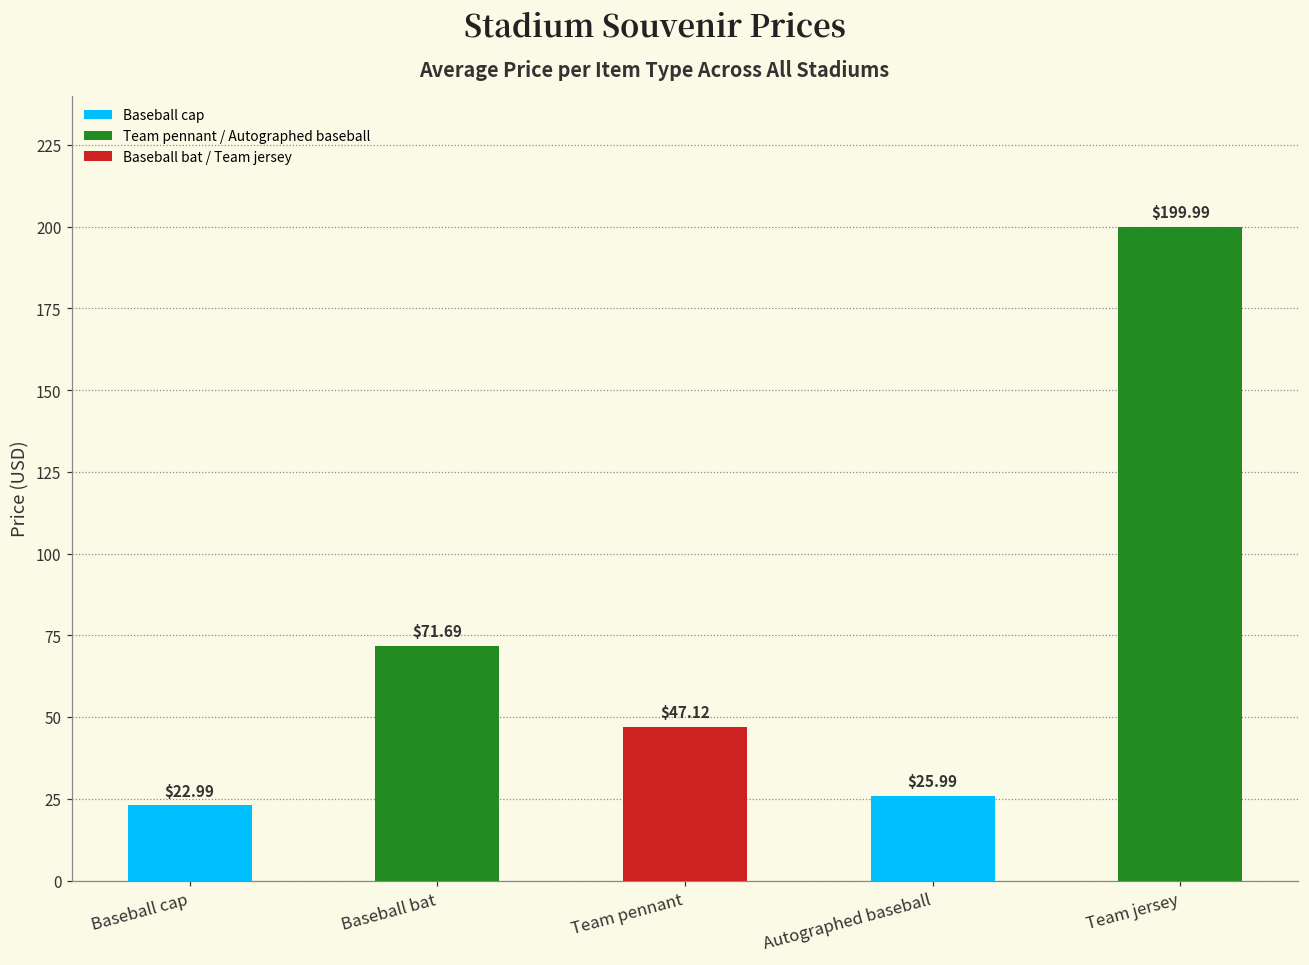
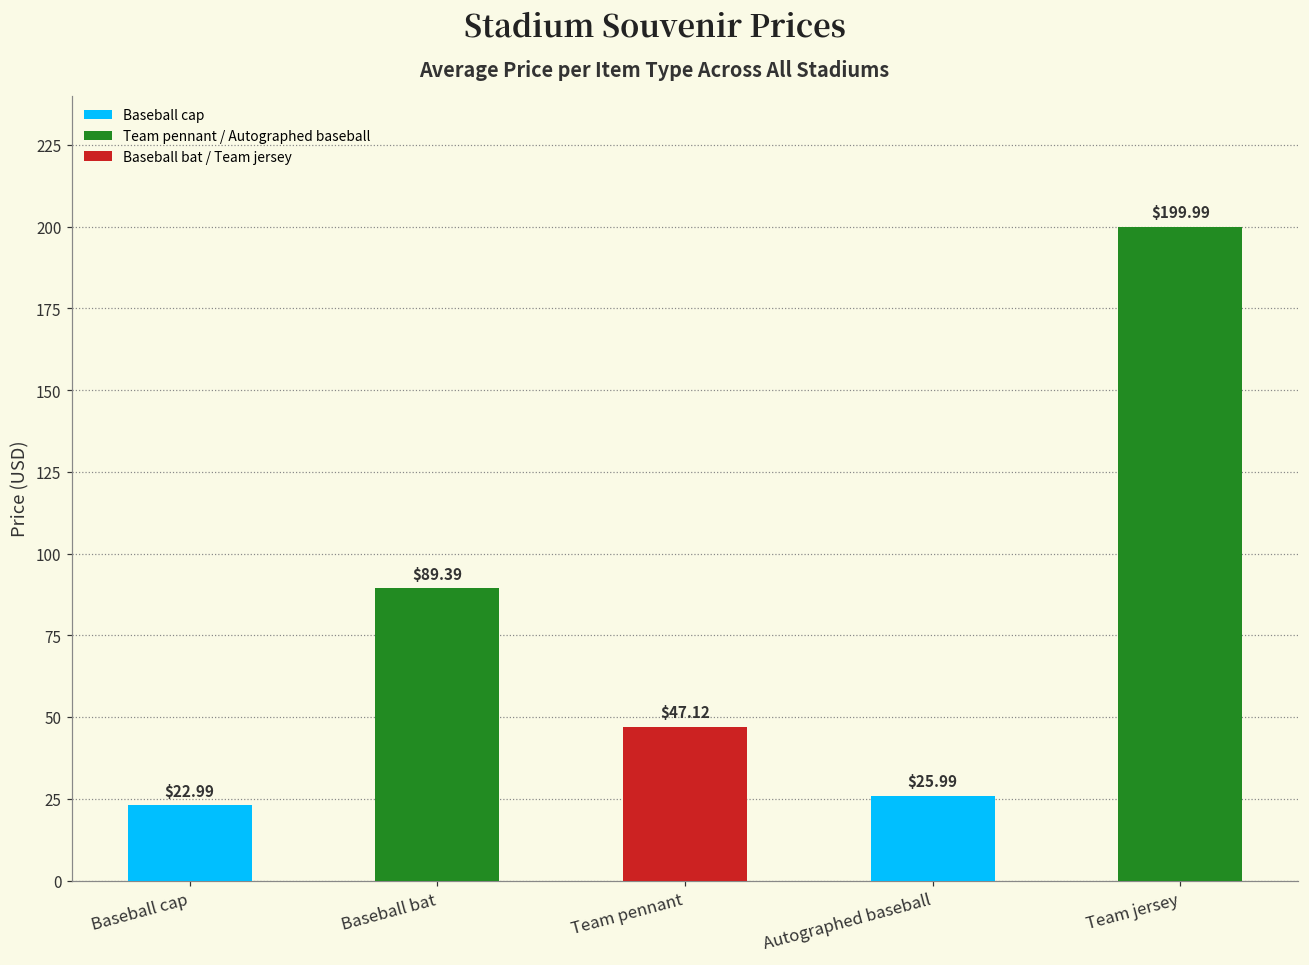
Baseball bat: $71.69 -> $89.39
